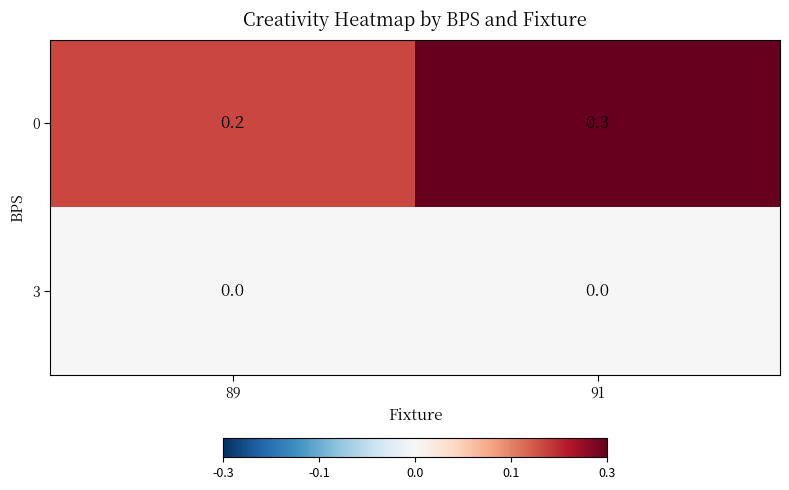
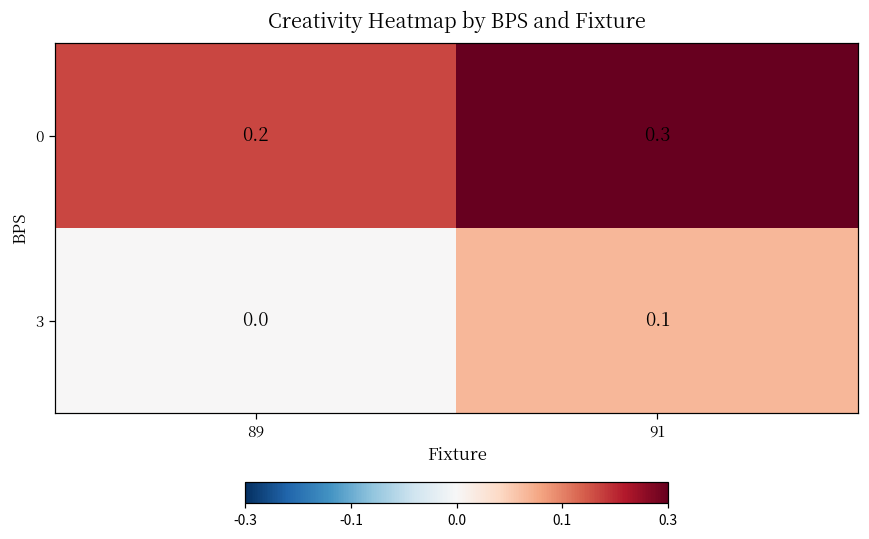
3, 91: 0.0 -> 0.1
